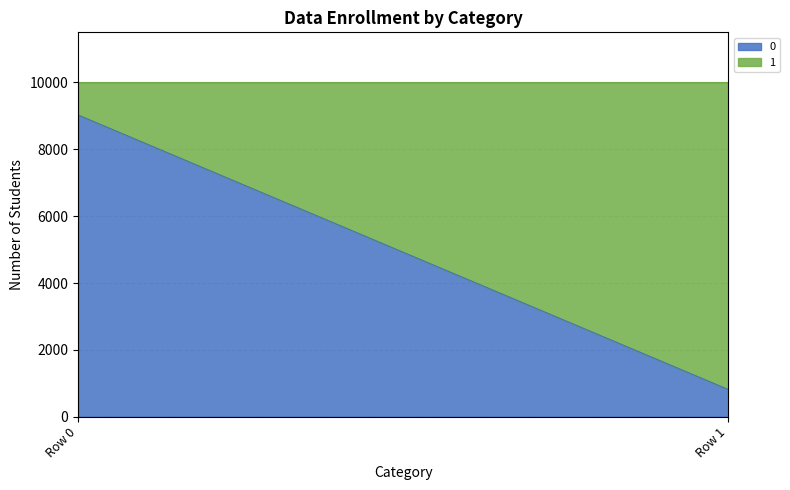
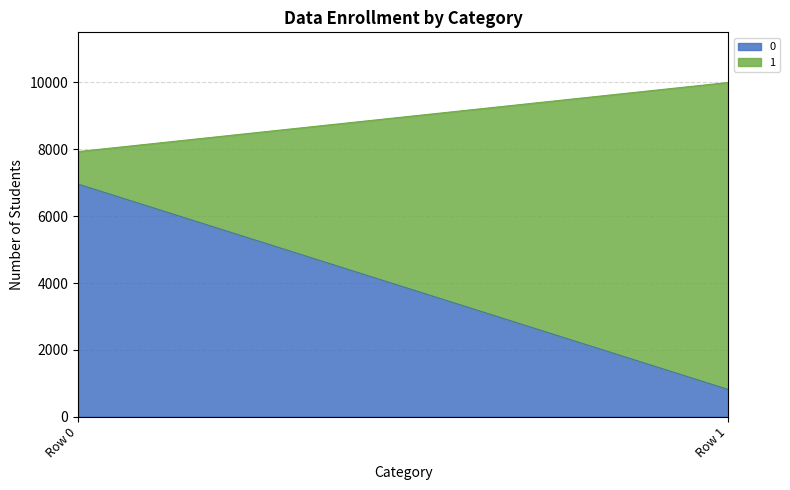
0, Row 0: 9000 -> 7000
